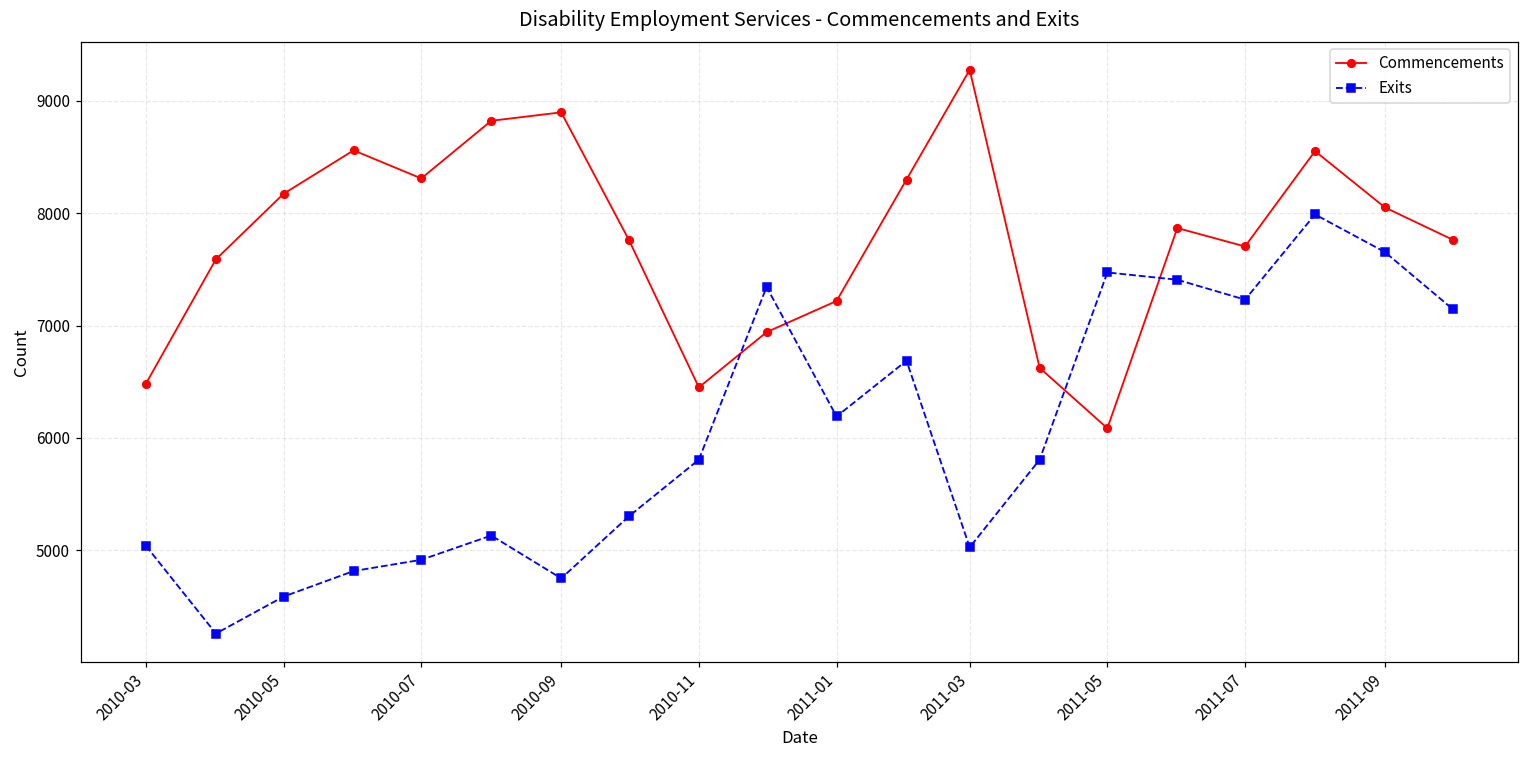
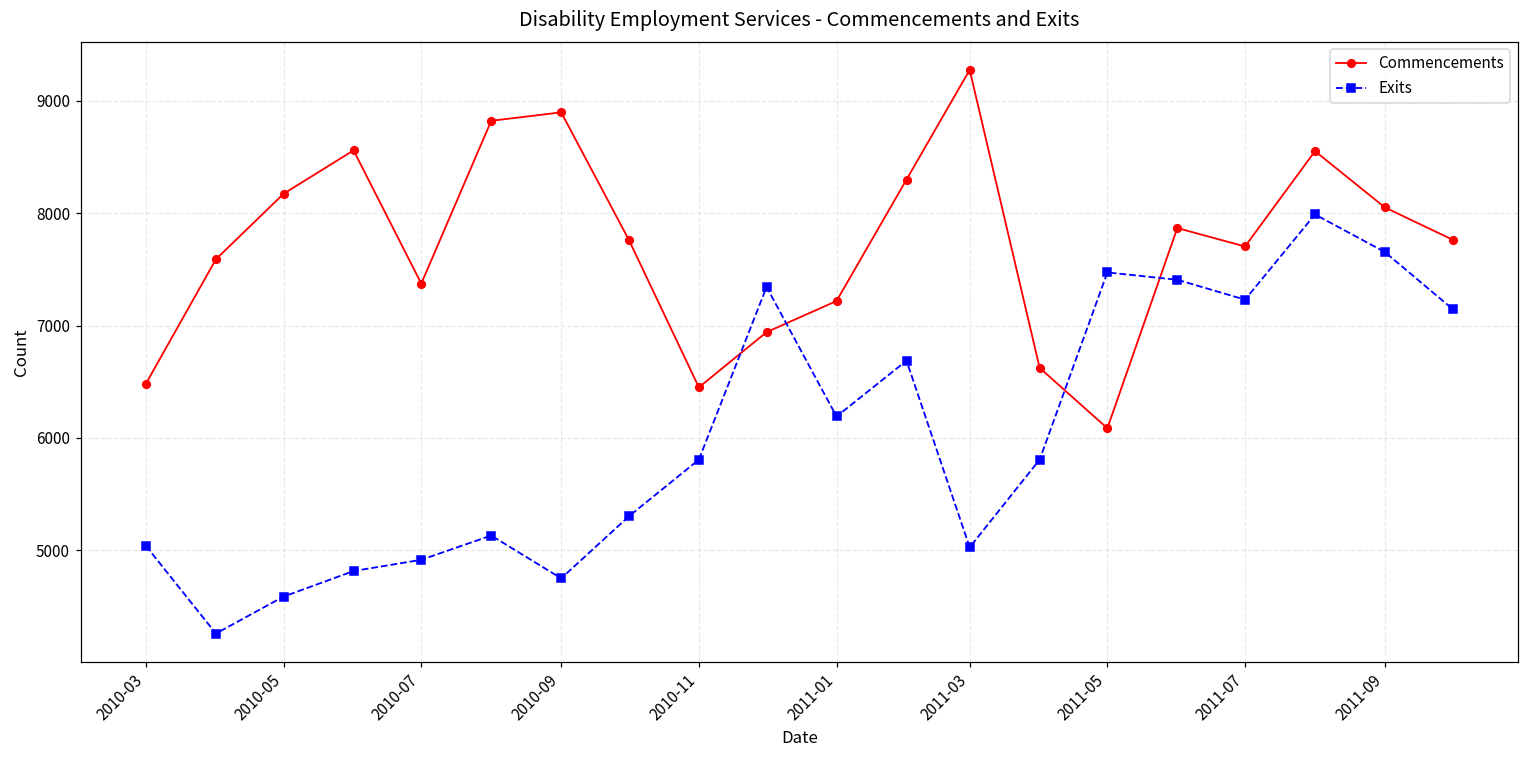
Commencements, 2010-07: 8310 -> 7370
